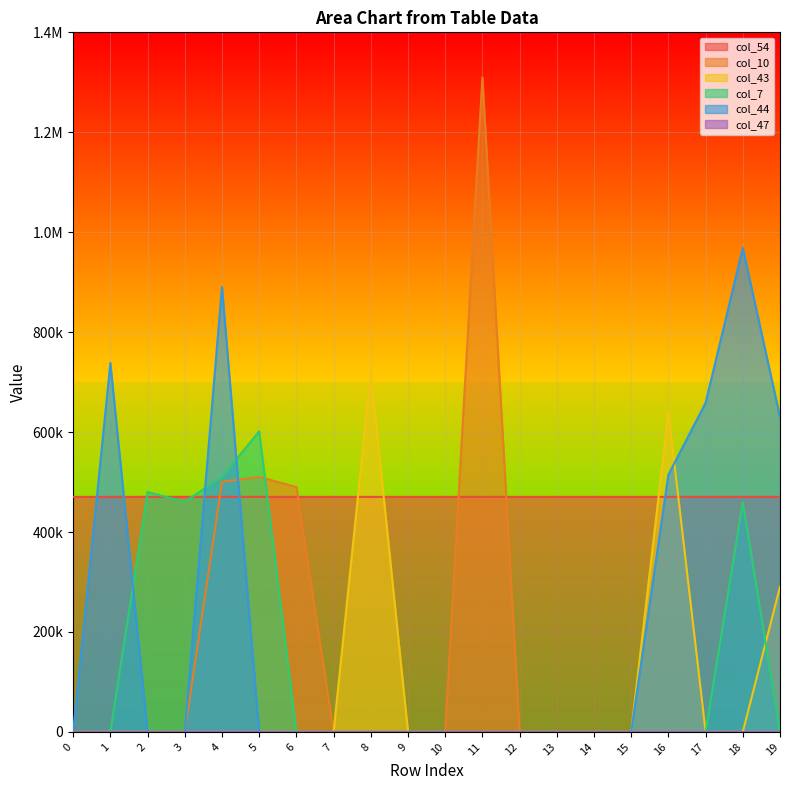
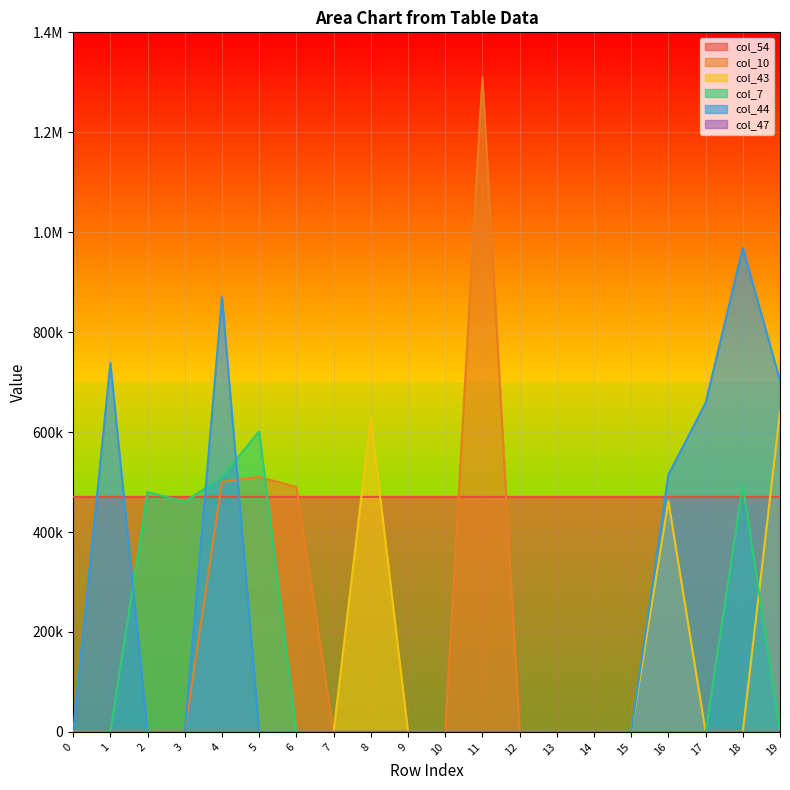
col_44, 4: 890000 -> 870000
col_43, 8: 720000 -> 630000
col_43, 16: 640000 -> 460000
col_7, 18: 460000 -> 490000
col_43, 19: 290000 -> 640000
col_44, 19: 630000 -> 700000
